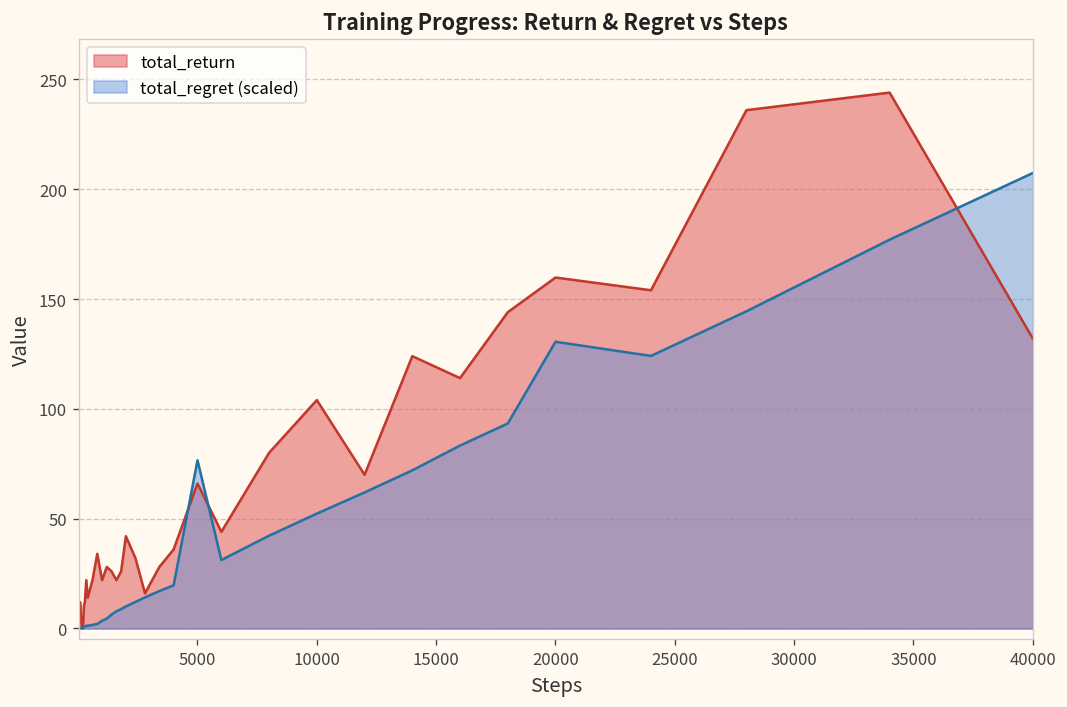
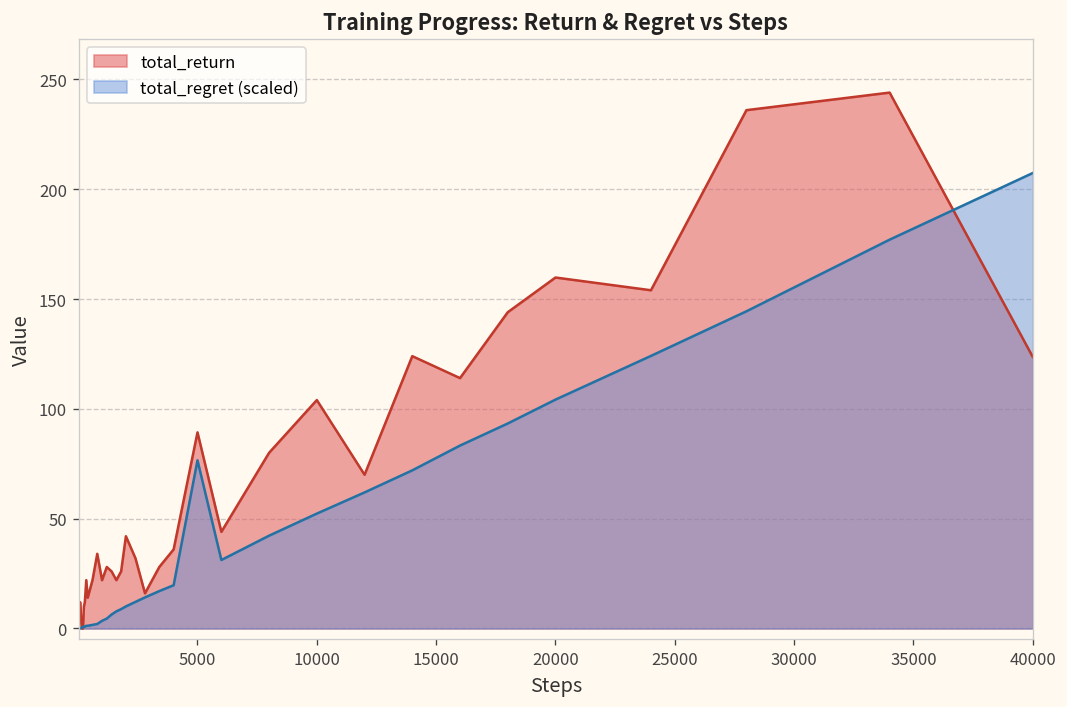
total_return, 5000: 66 -> 89
total_regret (scaled), 20000: 131 -> 104
total_return, 40000: 132 -> 124
